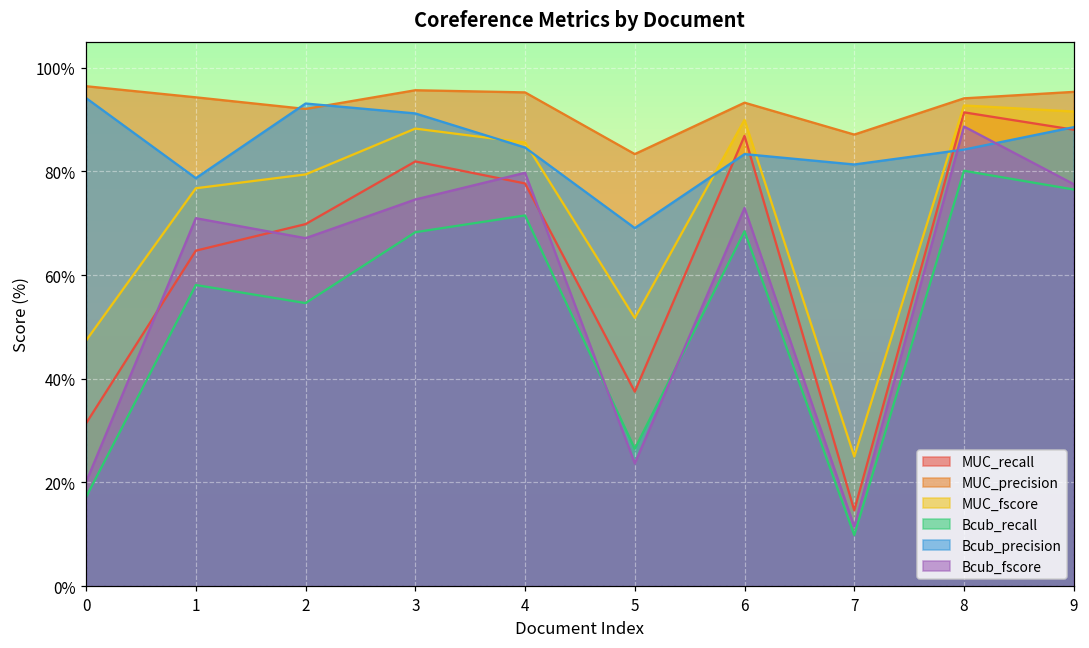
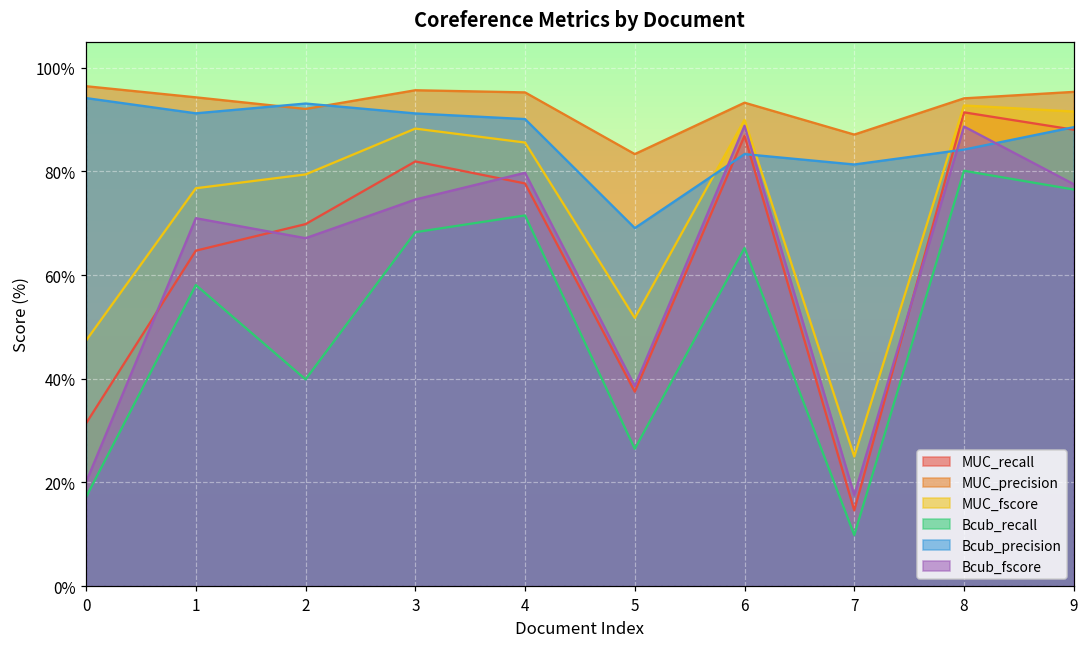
Bcub_precision, 1: 79% -> 91%
Bcub_recall, 2: 55% -> 40%
Bcub_precision, 4: 85% -> 90%
Bcub_fscore, 5: 24% -> 39%
Bcub_recall, 6: 68% -> 65%
Bcub_fscore, 6: 73% -> 89%
Bcub_fscore, 7: 11% -> 18%
